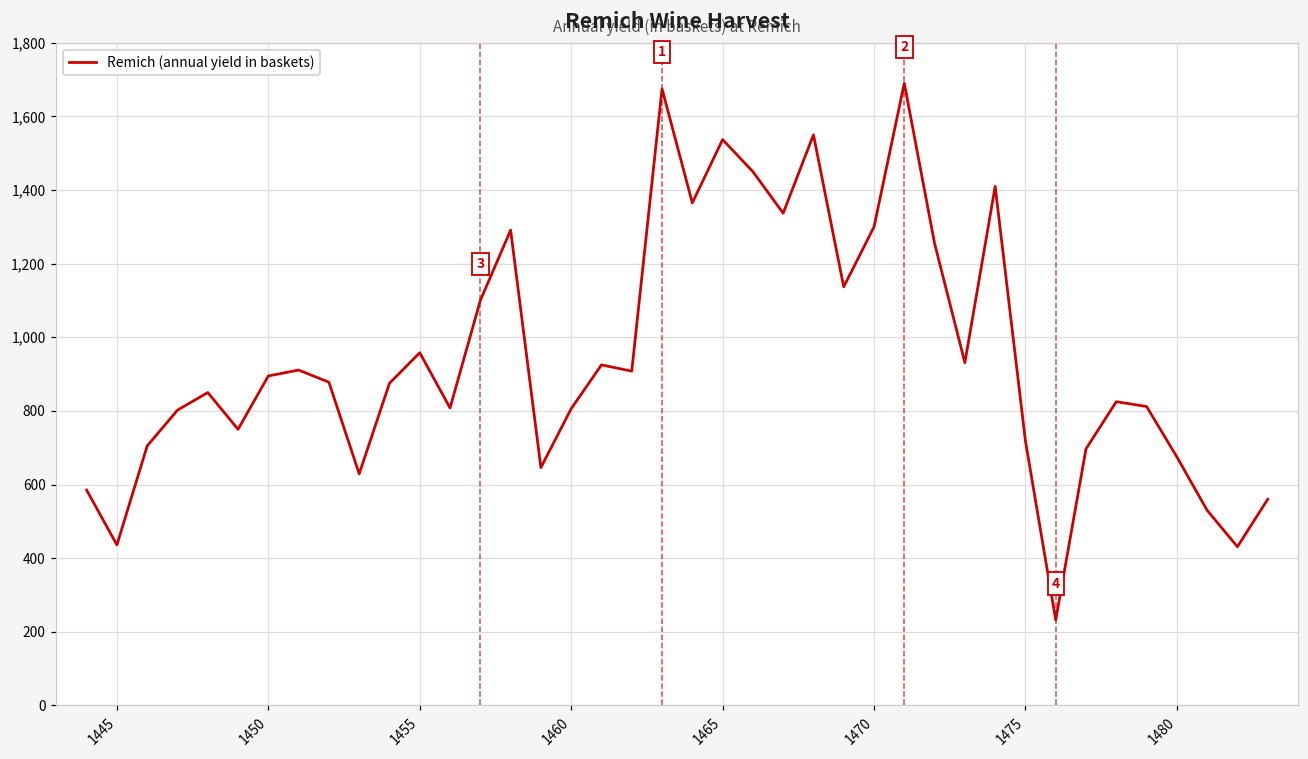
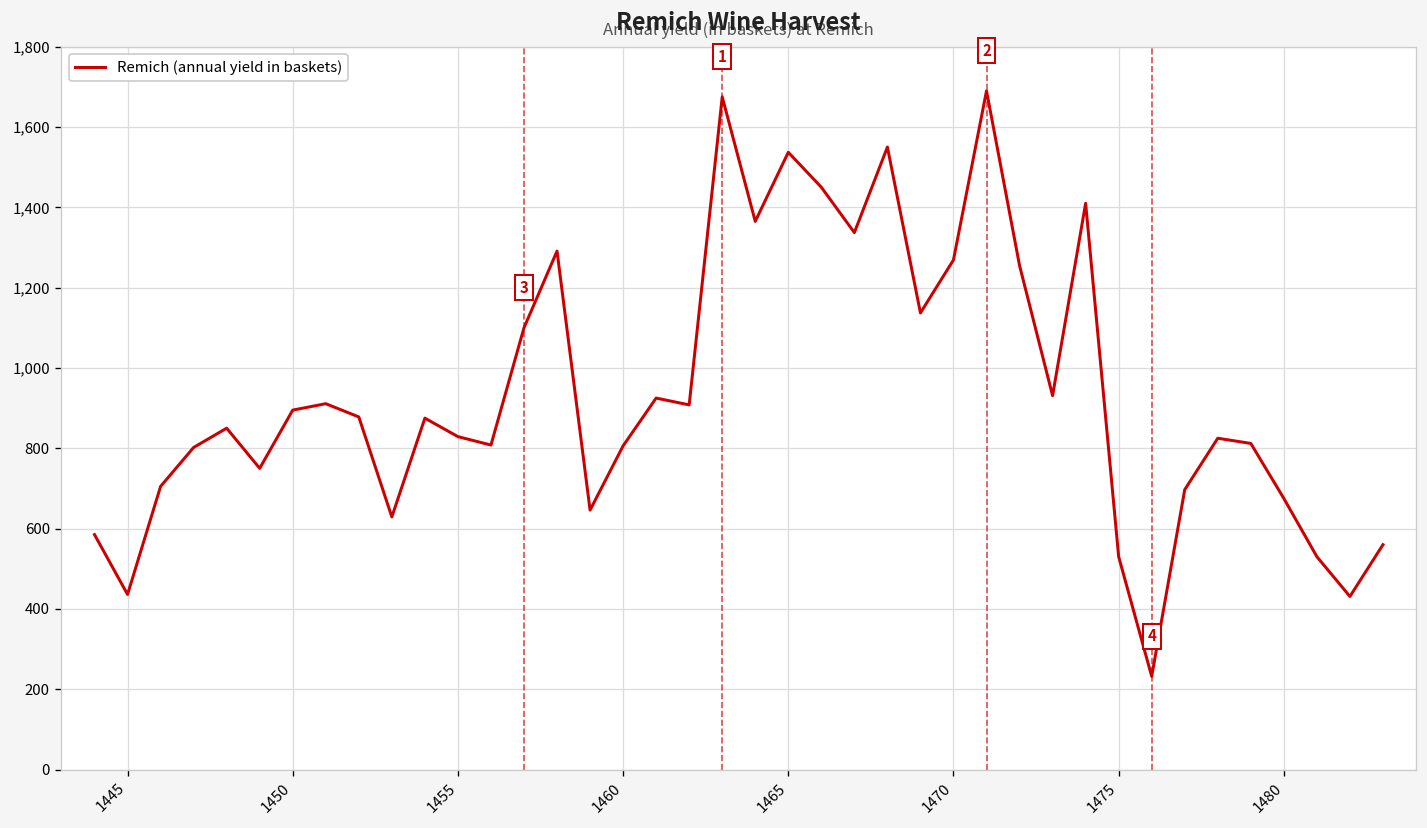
1455: 960 -> 830
1470: 1,300 -> 1,270
1475: 720 -> 530
